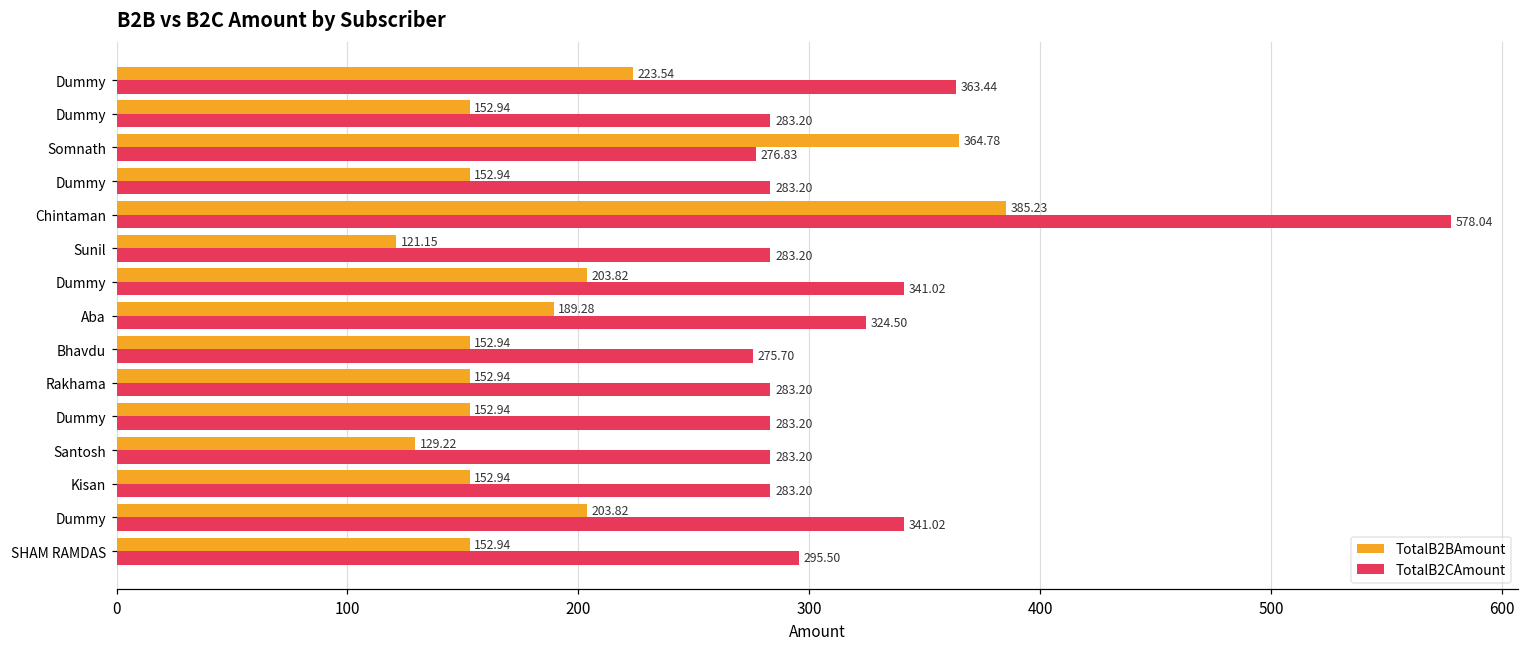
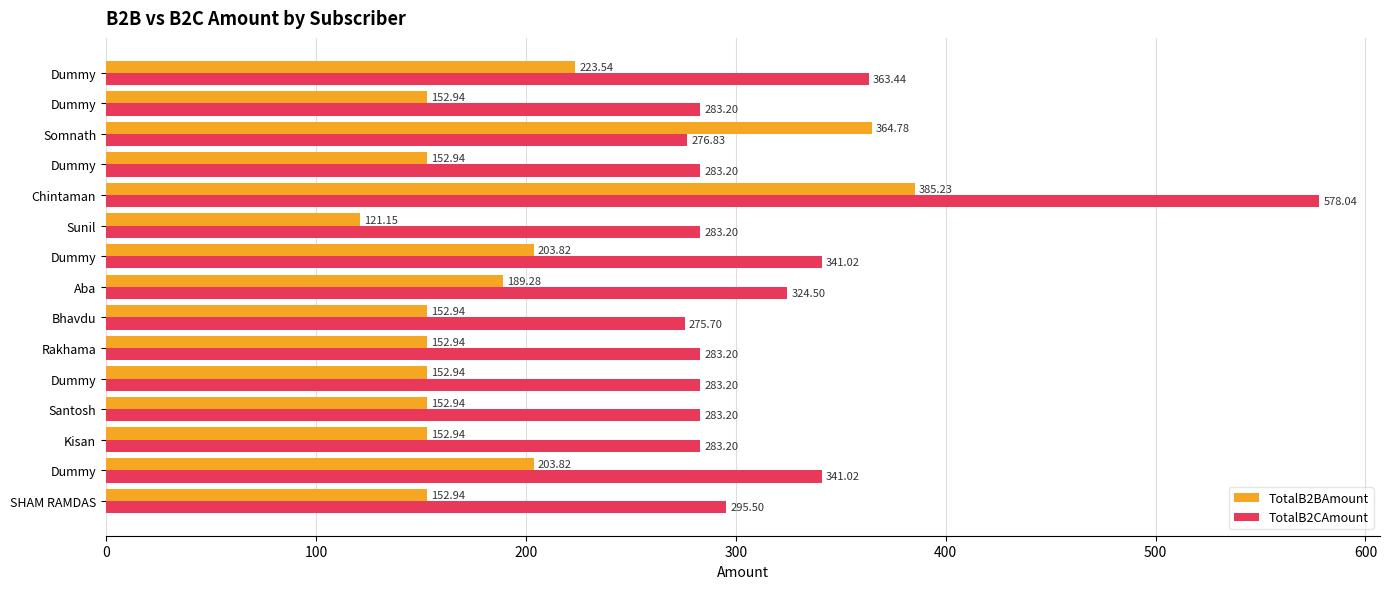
TotalB2BAmount, Santosh: 129.22 -> 152.94
